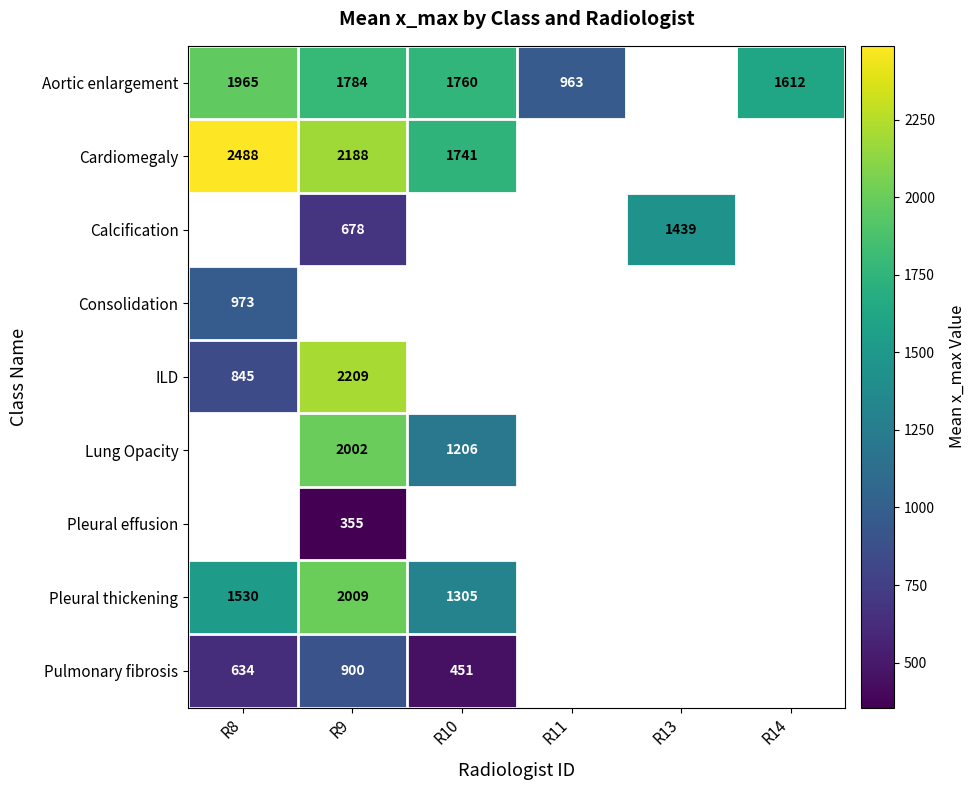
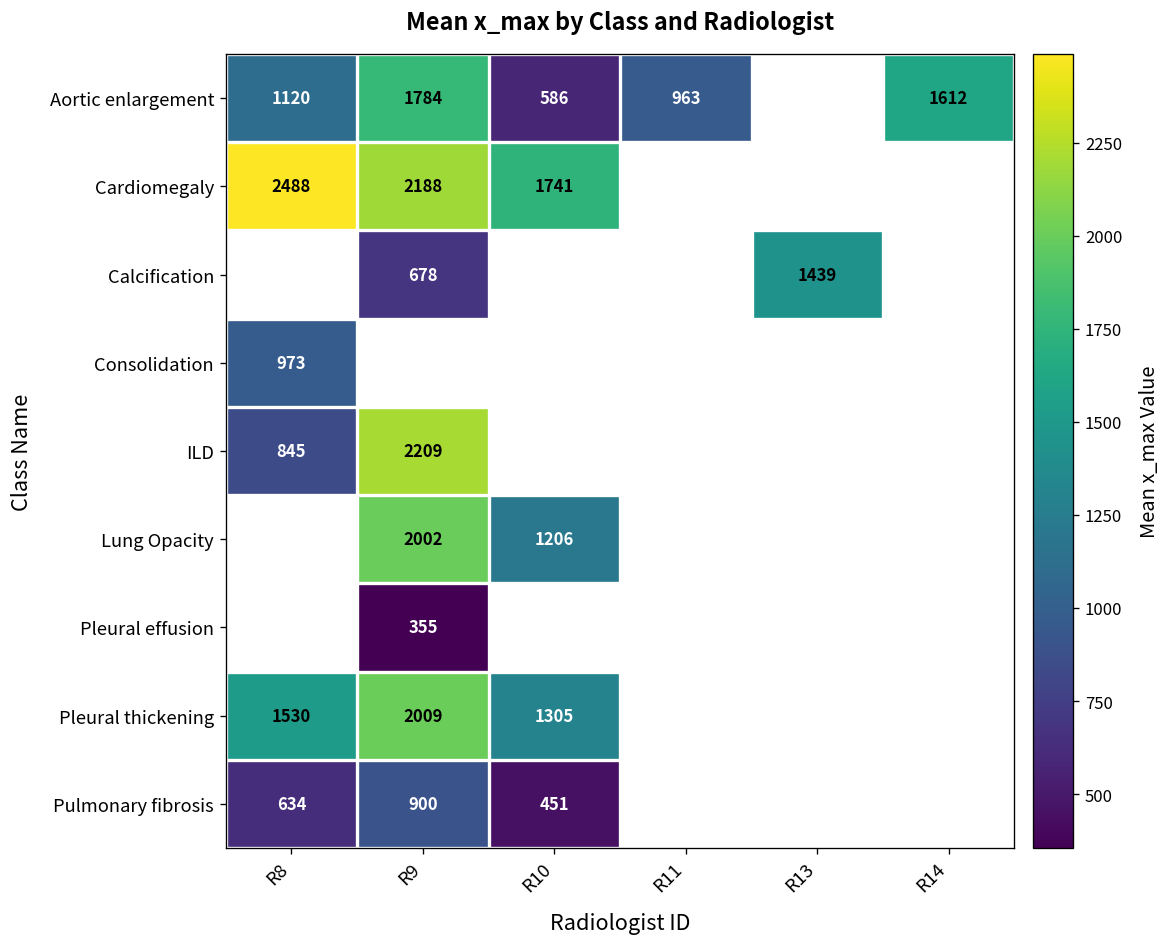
Aortic enlargement, R8: 1965 -> 1120
Aortic enlargement, R10: 1760 -> 586
